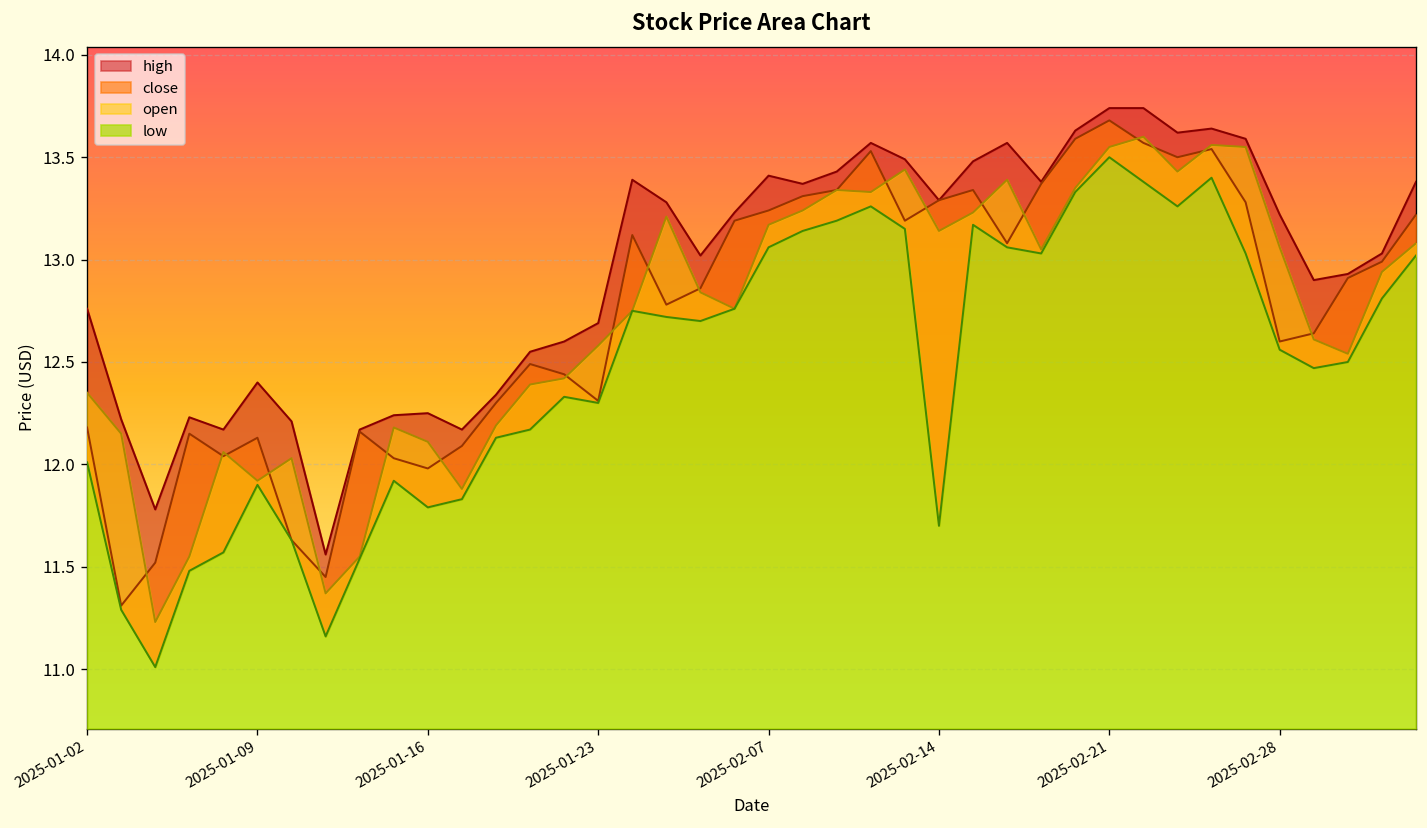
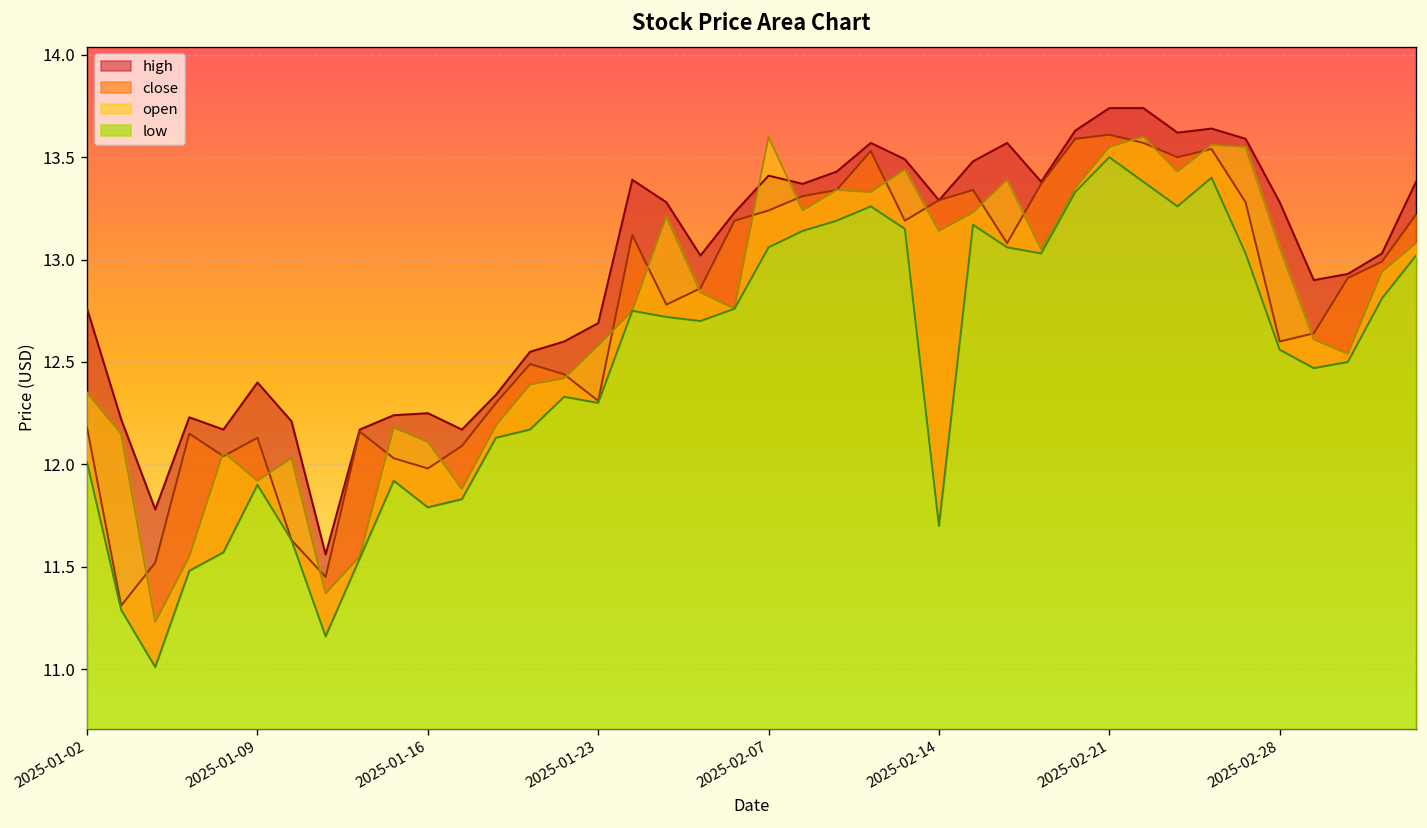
open, 2025-02-07: 13.17 -> 13.60
close, 2025-02-21: 13.68 -> 13.61
high, 2025-02-28: 13.22 -> 13.28
